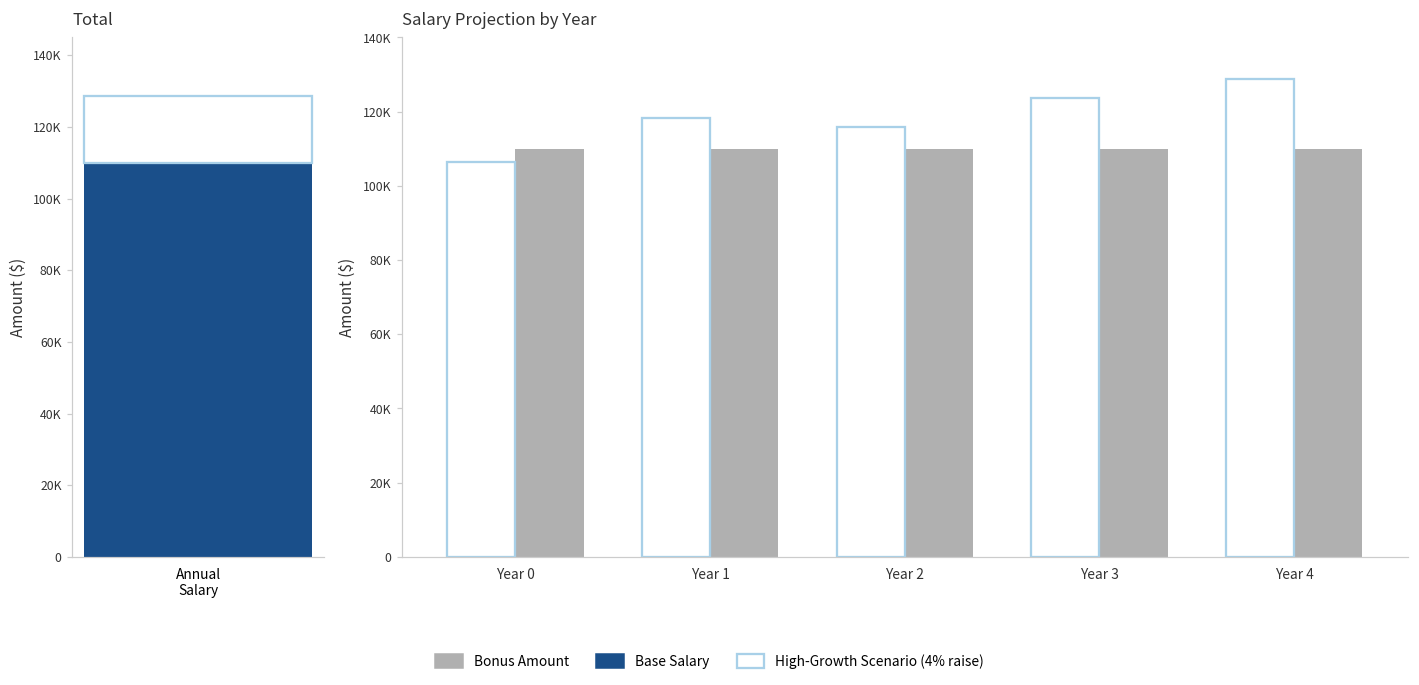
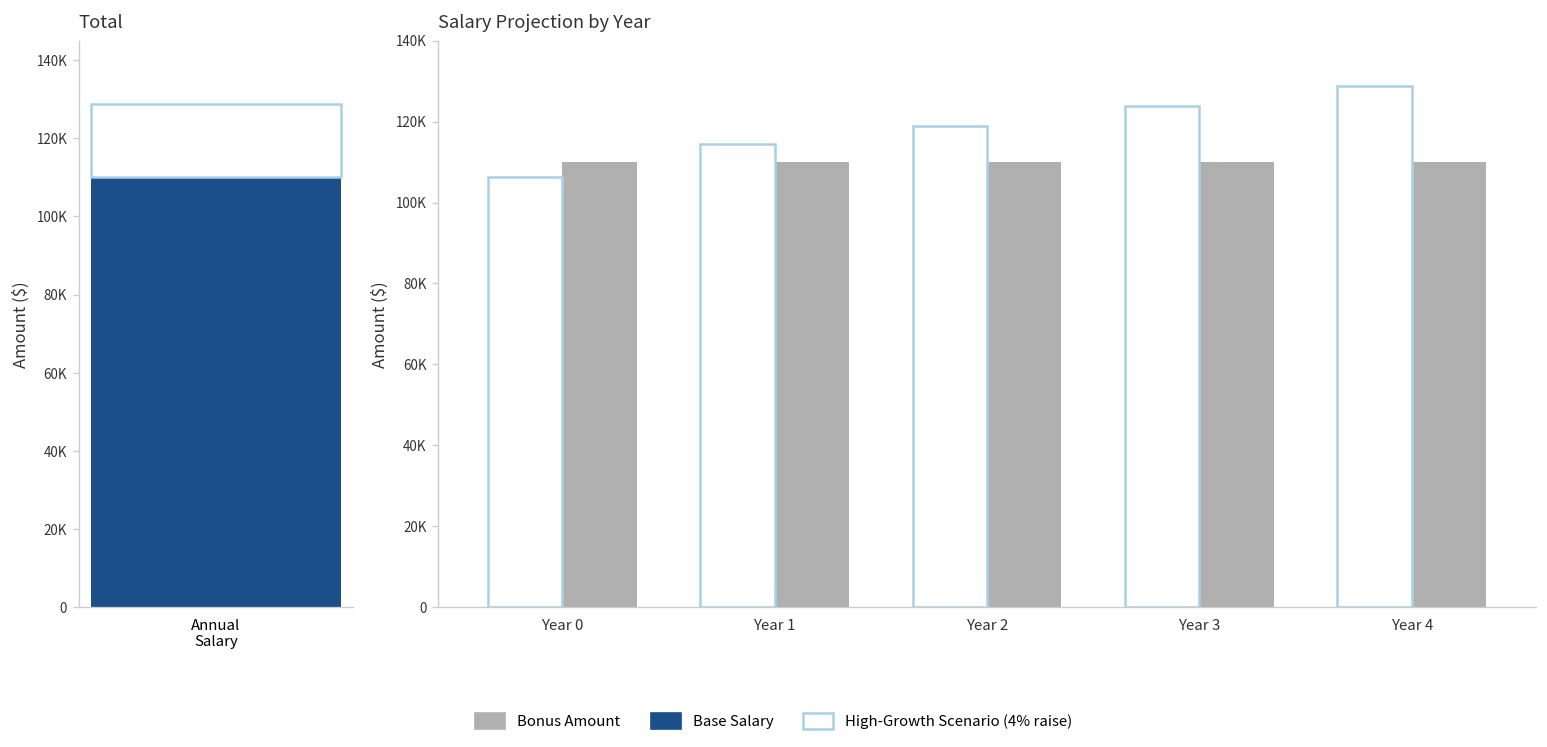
Salary Projection by Year, High-Growth Scenario (4% raise), Year 1: 118000 -> 114000
Salary Projection by Year, High-Growth Scenario (4% raise), Year 2: 116000 -> 119000
